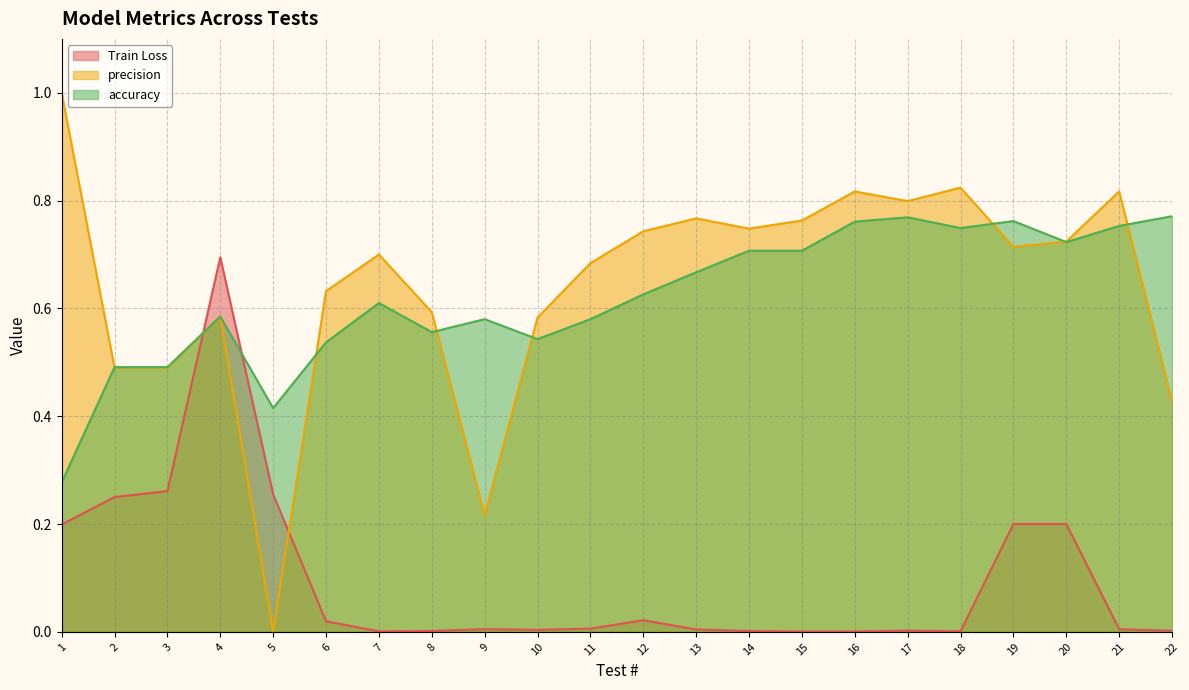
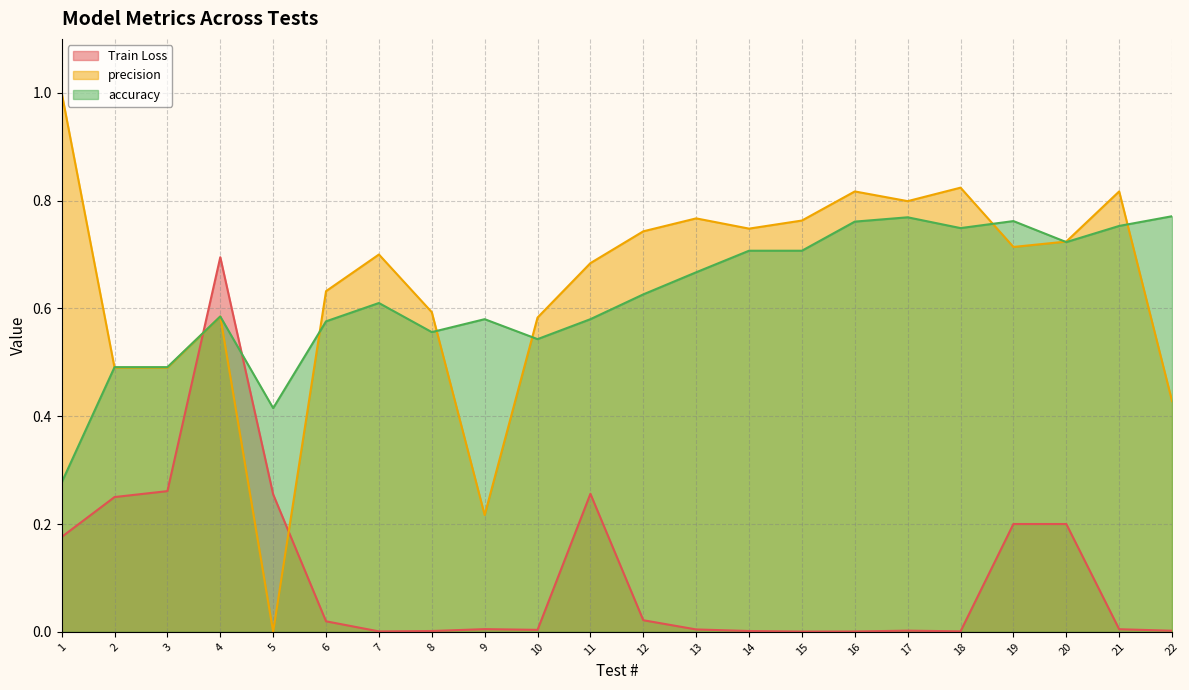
Train Loss, 1: 0.20 -> 0.18
accuracy, 6: 0.54 -> 0.58
Train Loss, 11: 0.01 -> 0.26
